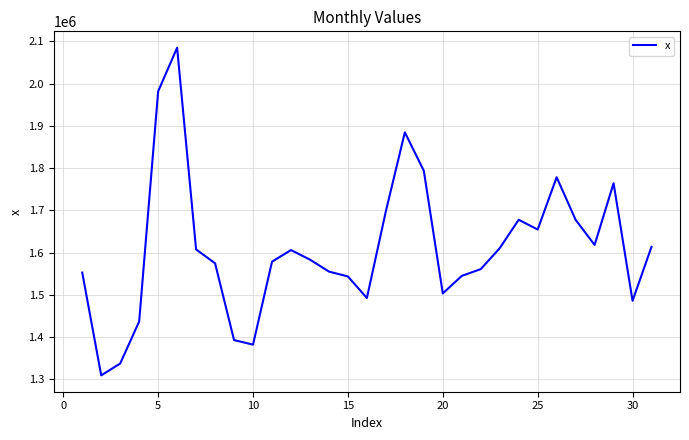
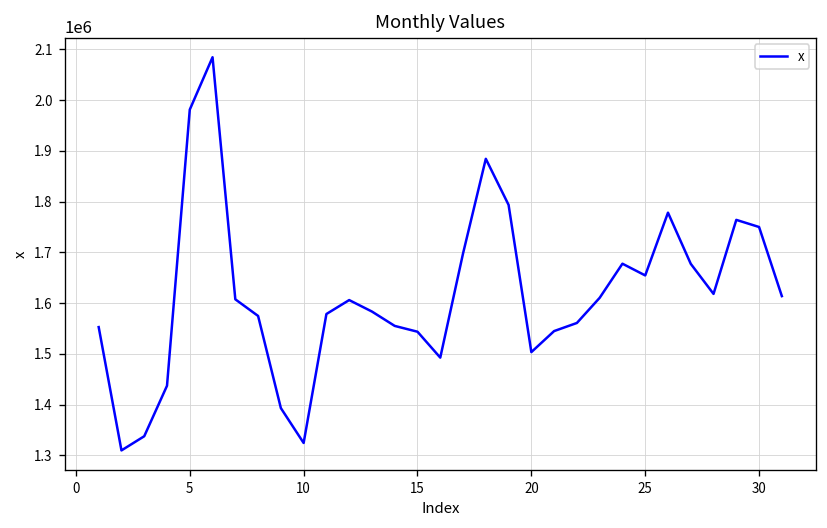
10: 1380000 -> 1320000
30: 1490000 -> 1750000
